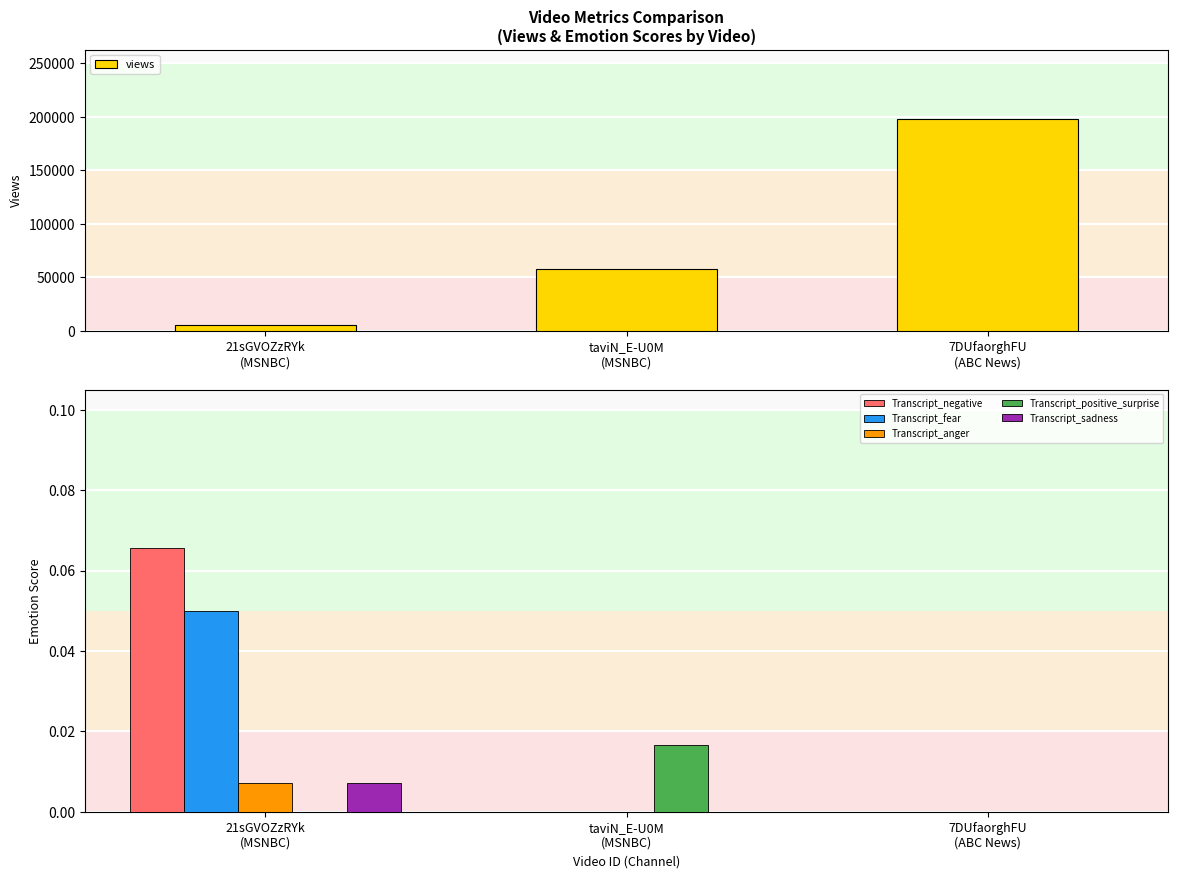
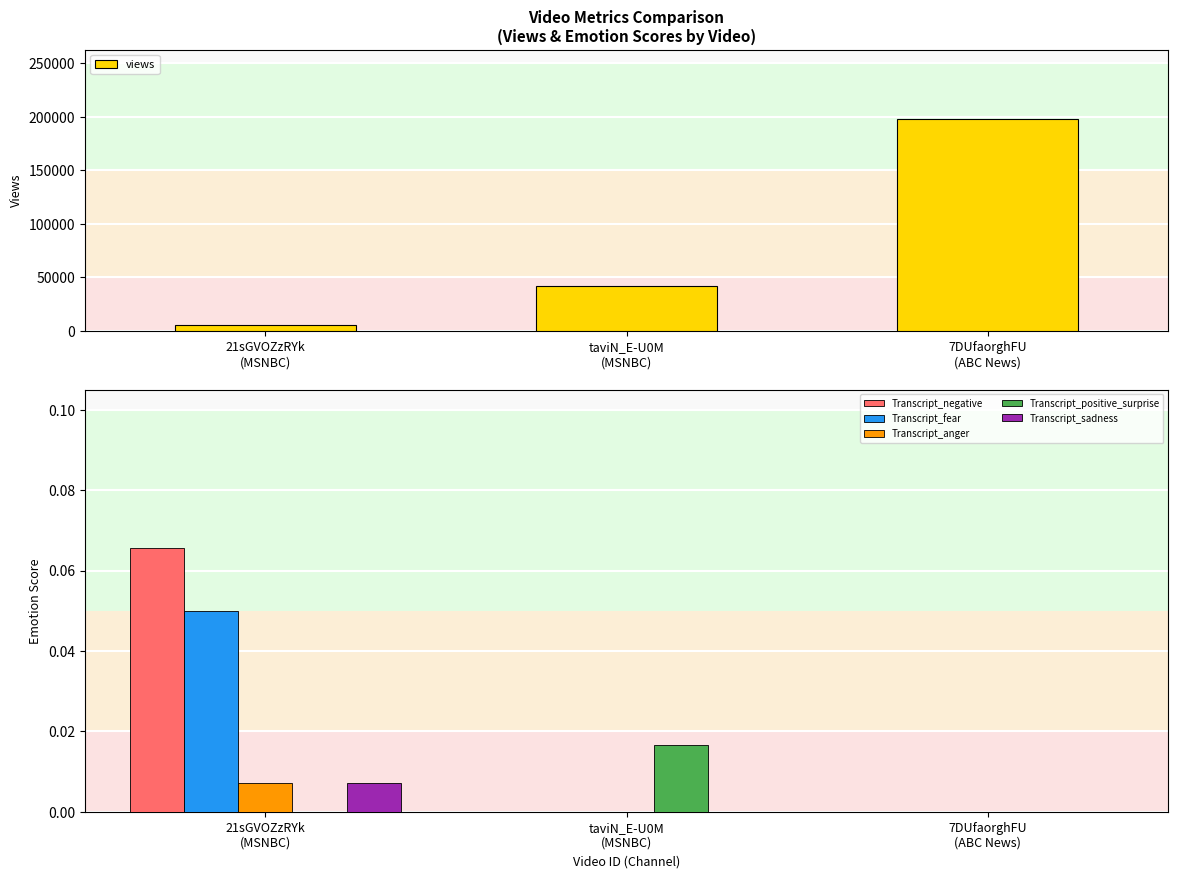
Video Metrics Comparison (Views & Emotion Scores by Video), taviN_E-U0M (MSNBC): 58000 -> 43000
